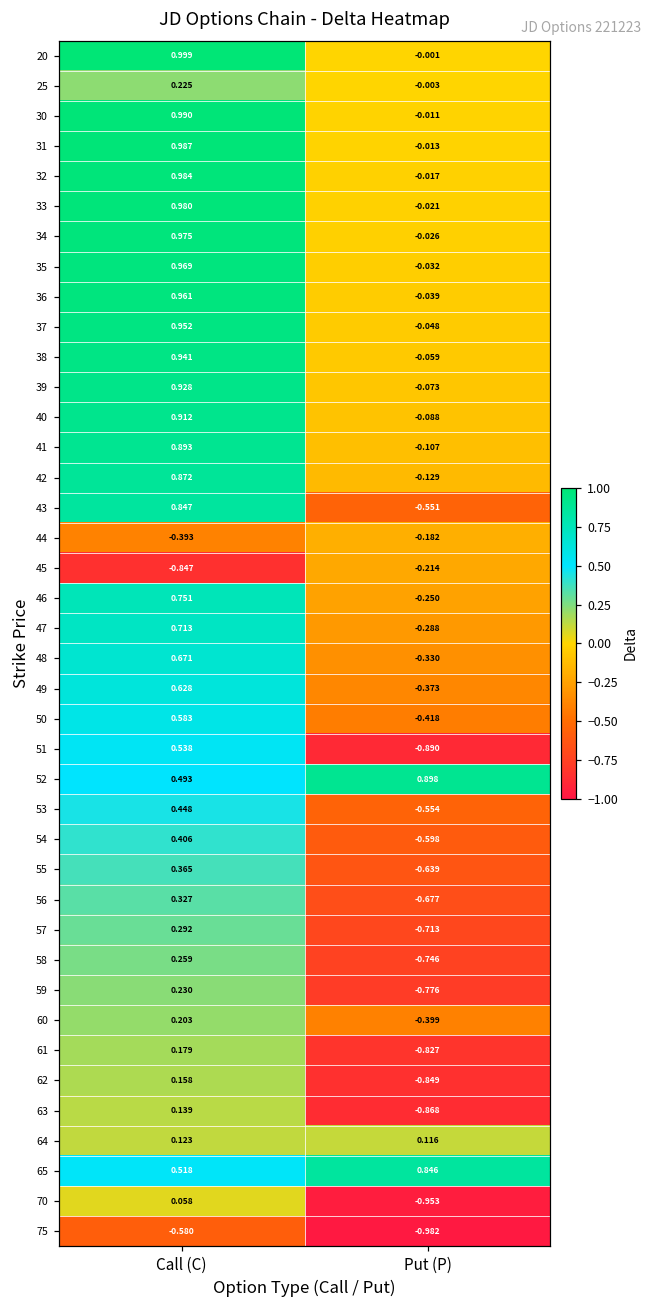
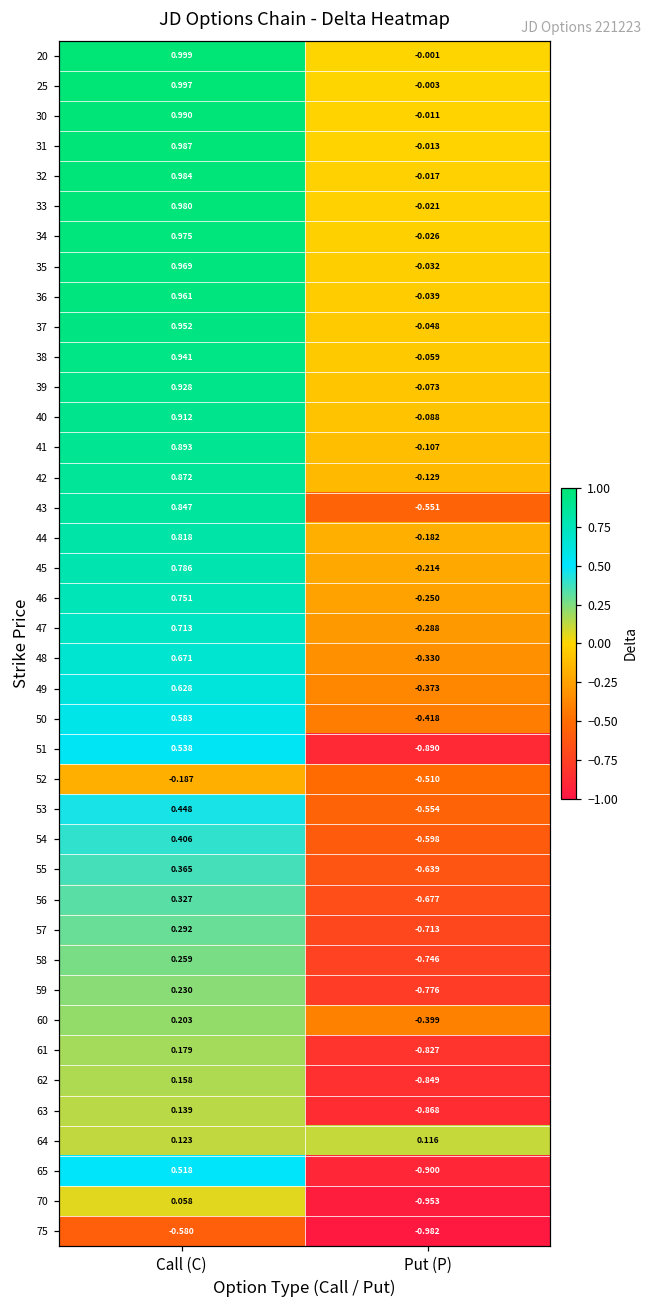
25, Call (C): 0.225 -> 0.997
44, Call (C): -0.393 -> 0.818
45, Call (C): -0.847 -> 0.786
52, Call (C): 0.493 -> -0.187
52, Put (P): 0.898 -> -0.510
65, Put (P): 0.846 -> -0.900
